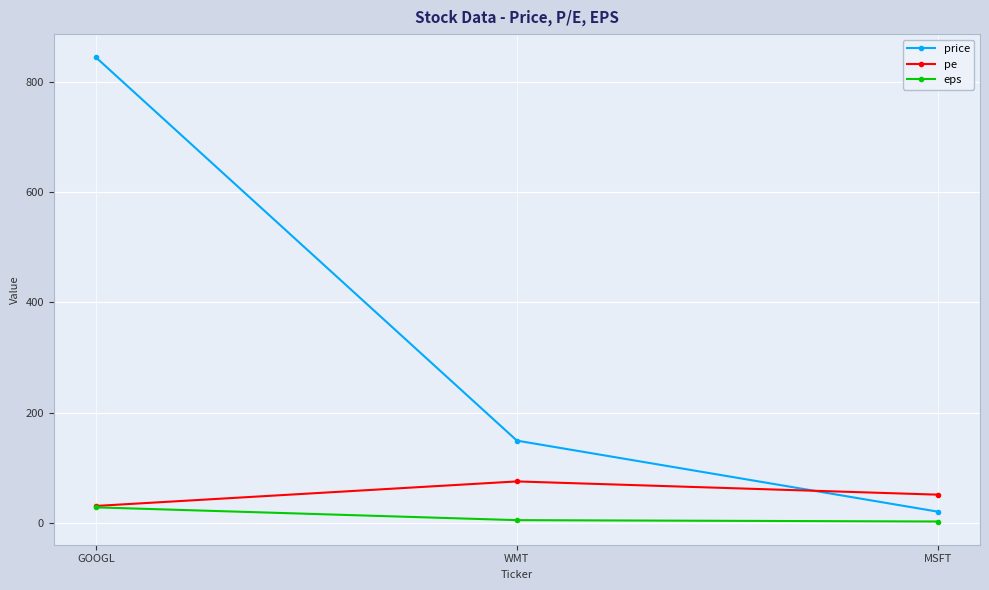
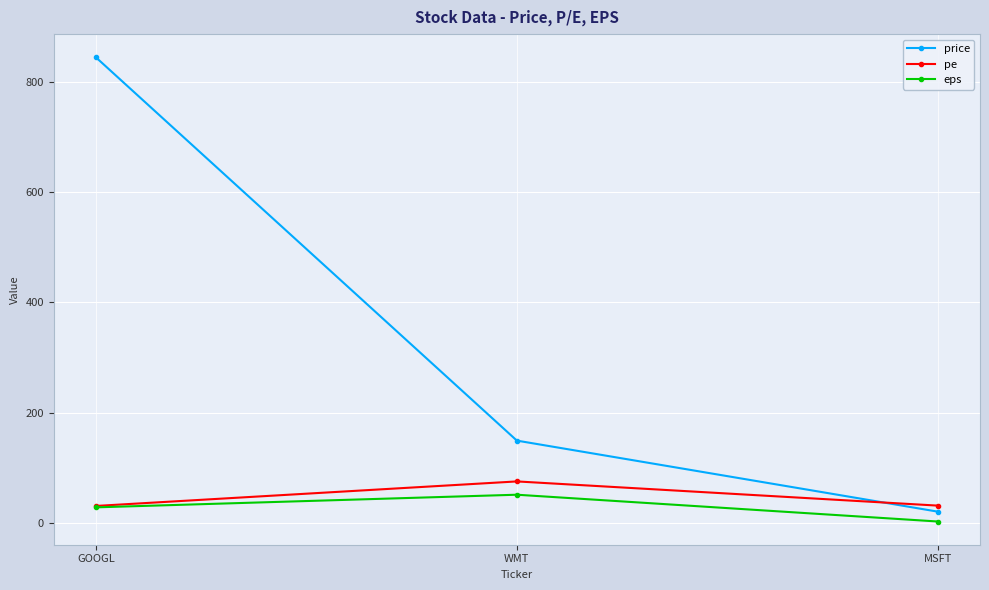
eps, WMT: 0 -> 50
pe, MSFT: 50 -> 30
